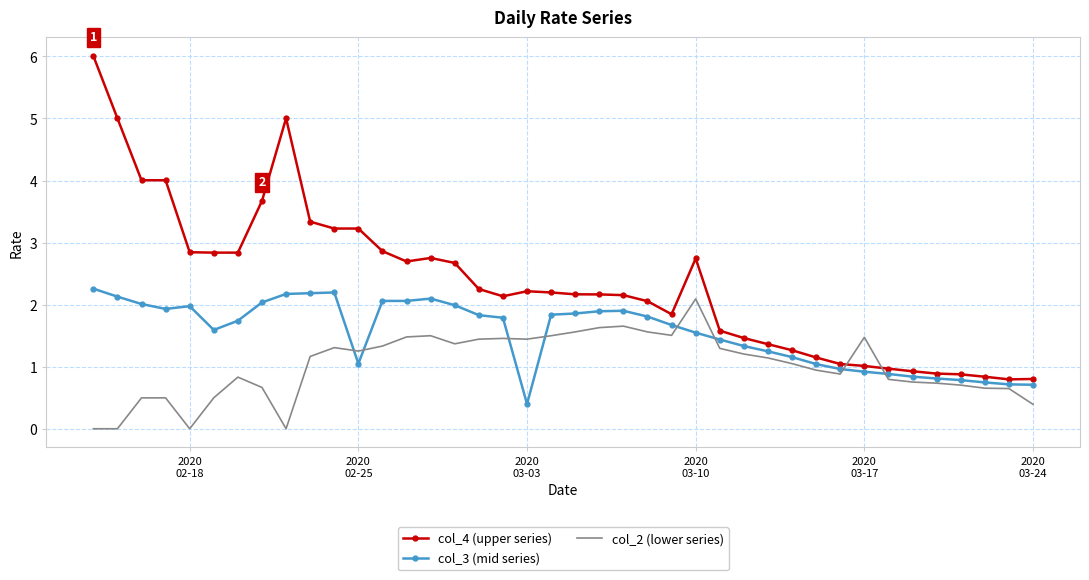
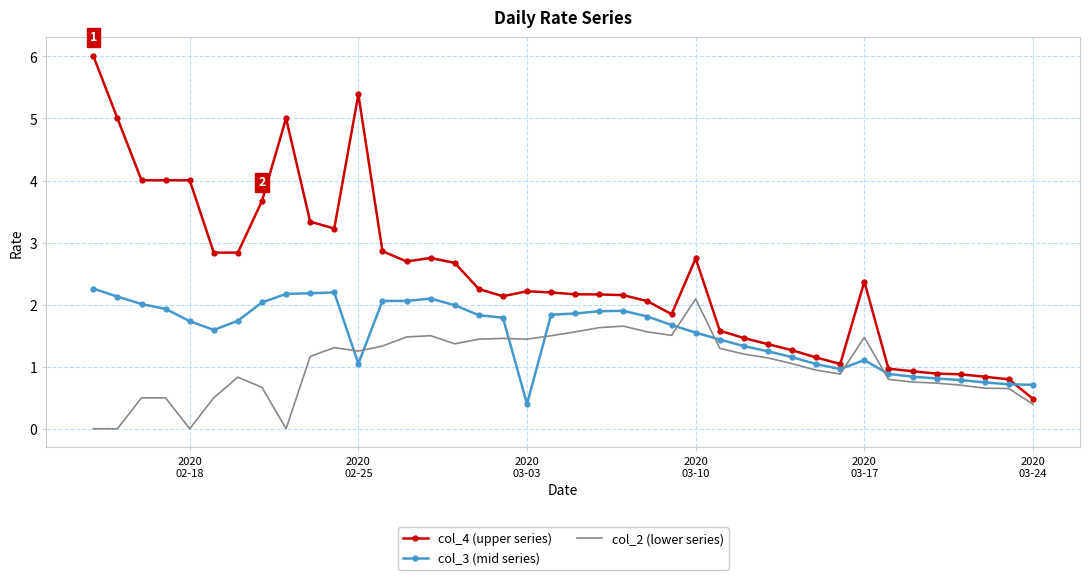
col_4 (upper series), 2020 02-18: 2.8 -> 4.0
col_3 (mid series), 2020 02-18: 2.0 -> 1.7
col_4 (upper series), 2020 02-25: 3.2 -> 5.4
col_4 (upper series), 2020 03-17: 1.0 -> 2.4
col_3 (mid series), 2020 03-17: 0.9 -> 1.1
col_4 (upper series), 2020 03-24: 0.8 -> 0.5
